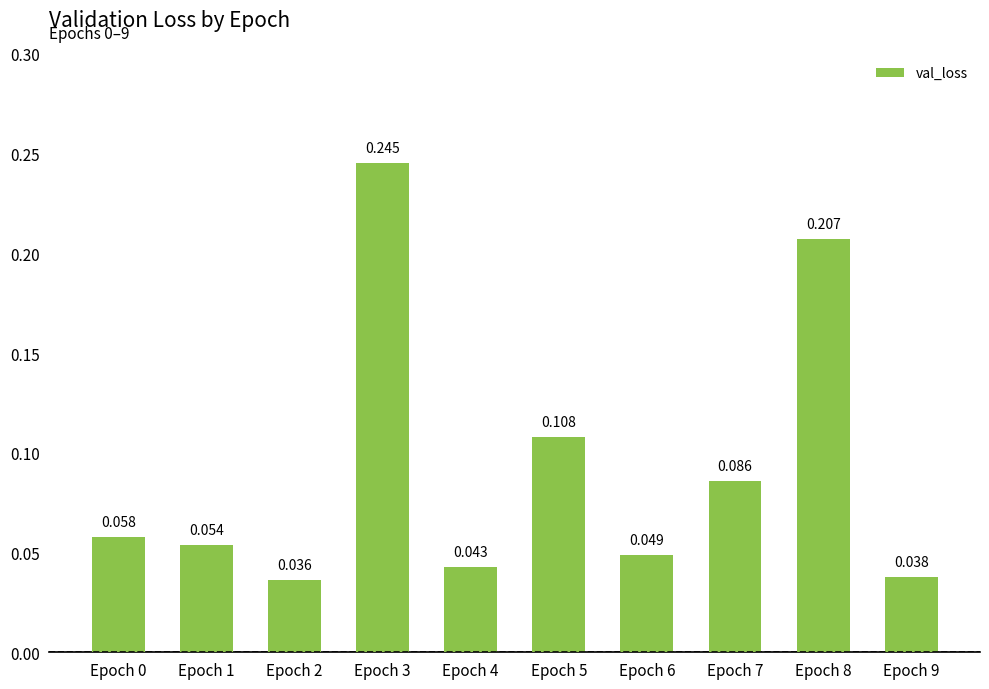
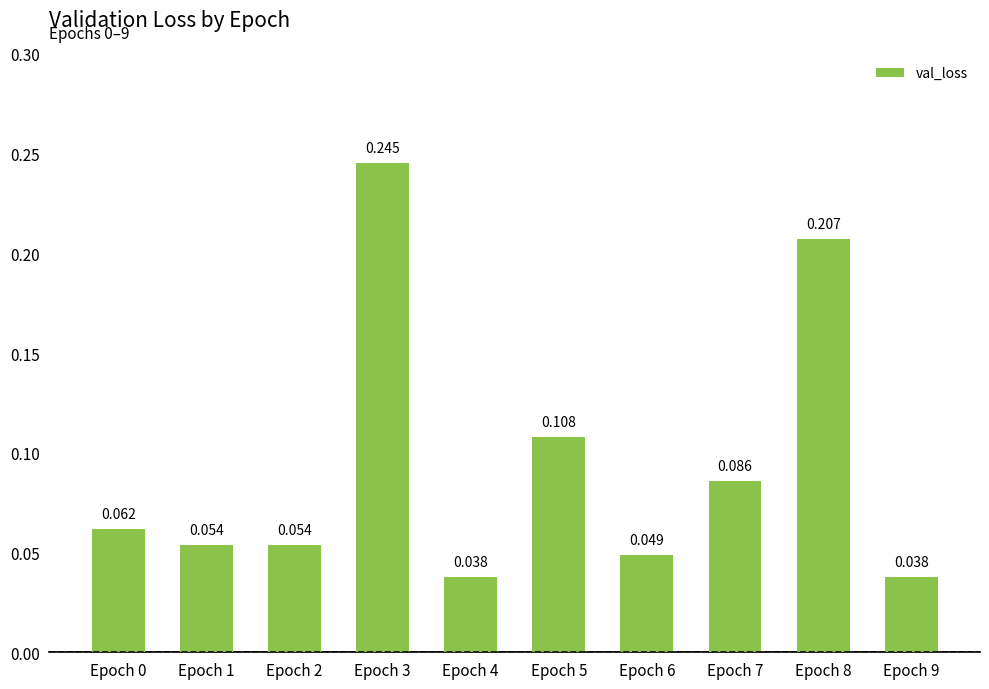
Epoch 0: 0.058 -> 0.062
Epoch 2: 0.036 -> 0.054
Epoch 4: 0.043 -> 0.038
